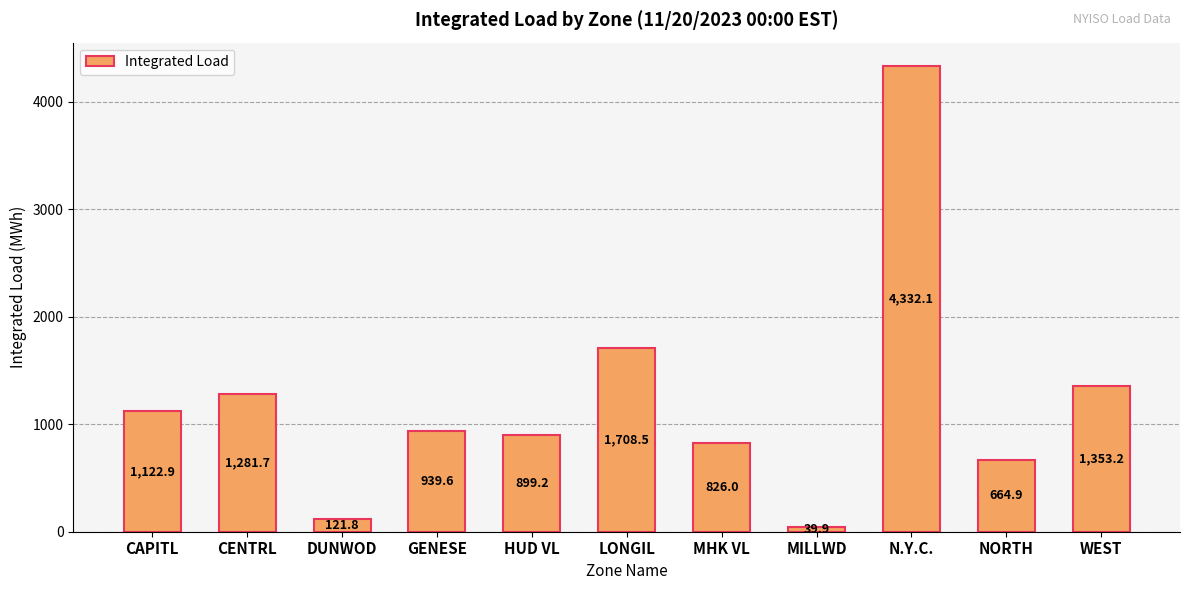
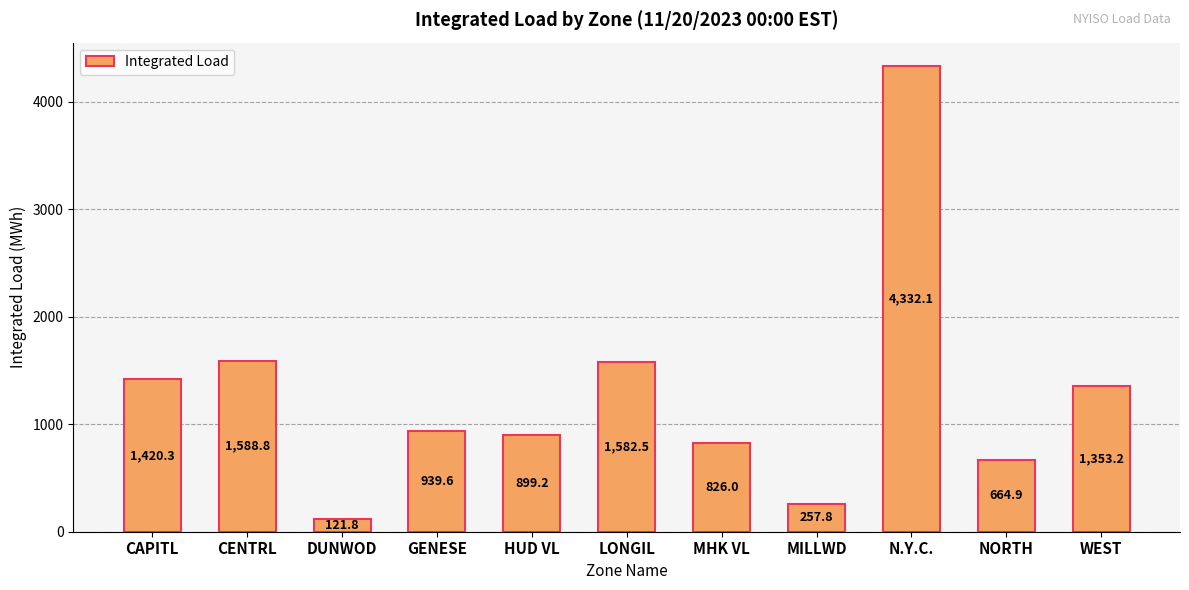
CAPITL: 1,122.9 -> 1,420.3
CENTRL: 1,281.7 -> 1,588.8
LONGIL: 1,708.5 -> 1,582.5
MILLWD: 39.9 -> 257.8
